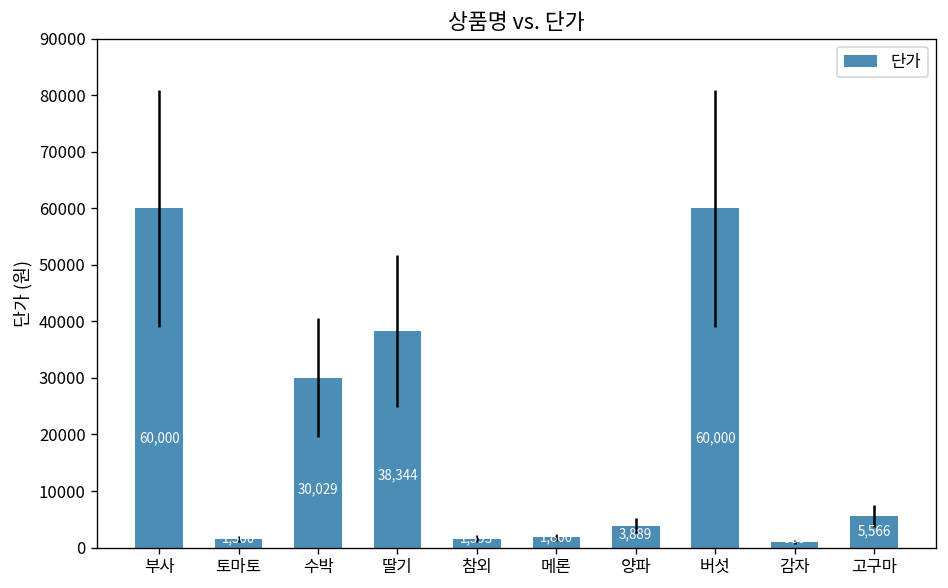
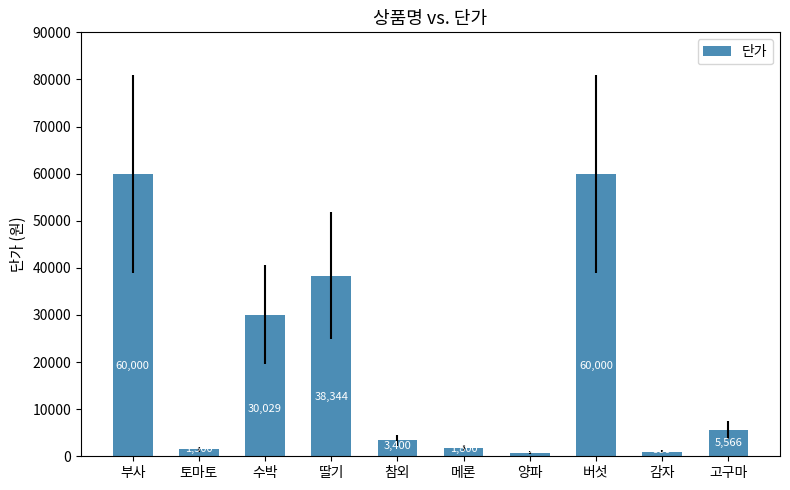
참외: 1,593 -> 3,400
양파: 4000 -> 1000
